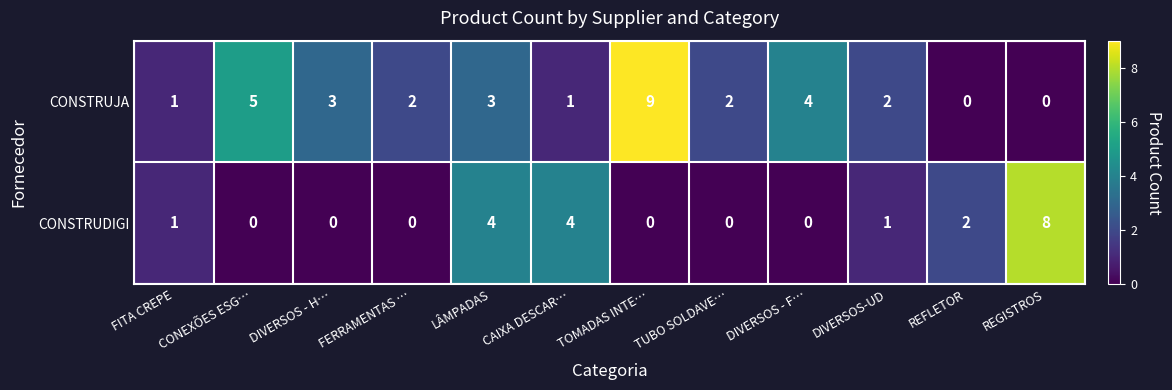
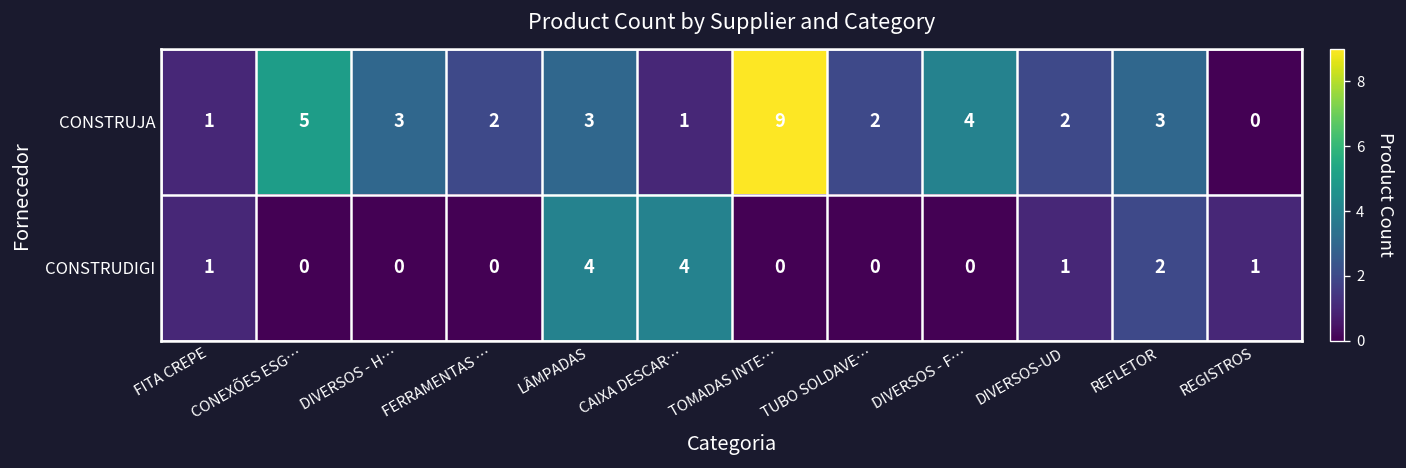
CONSTRUJA, REFLETOR: 0 -> 3
CONSTRUDIGI, REGISTROS: 8 -> 1
